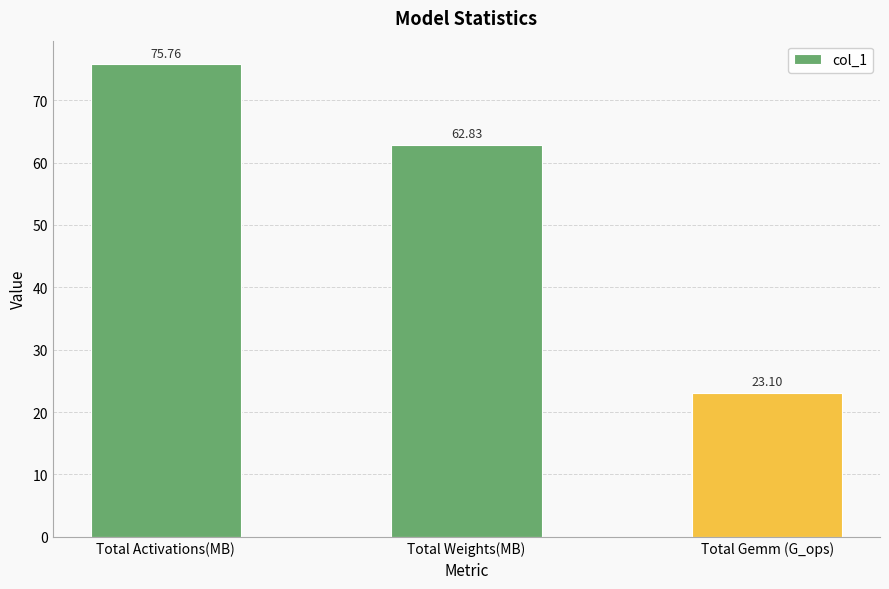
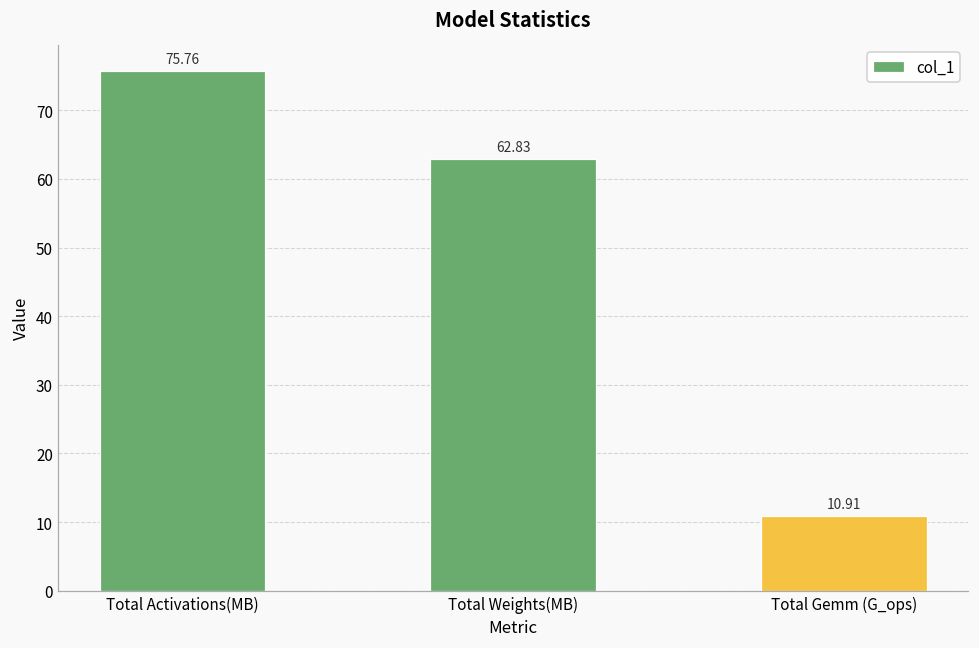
Total Gemm (G_ops): 23.10 -> 10.91
